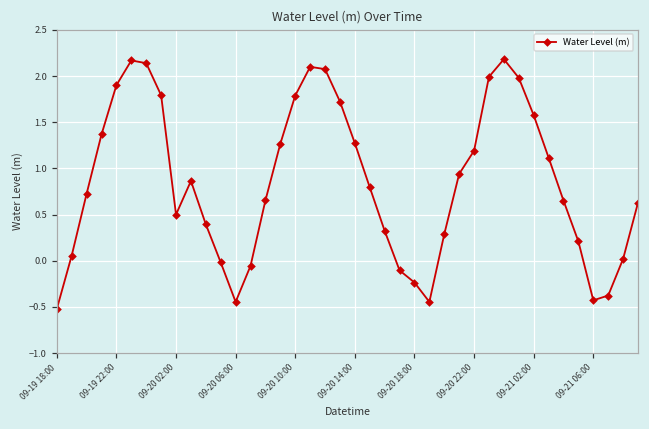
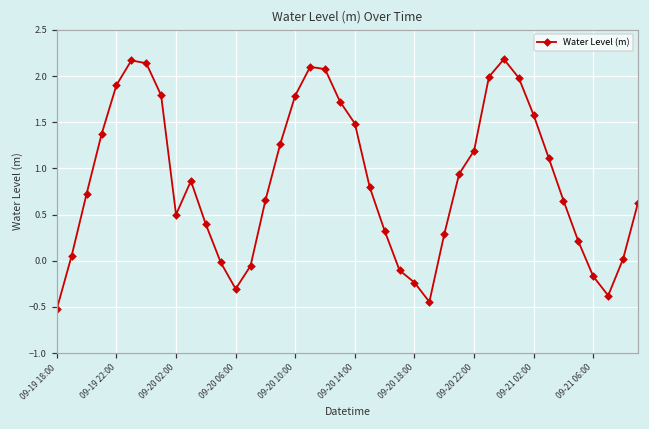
09-20 06:00: -0.4 -> -0.3
09-20 14:00: 1.3 -> 1.5
09-21 06:00: -0.4 -> -0.2
